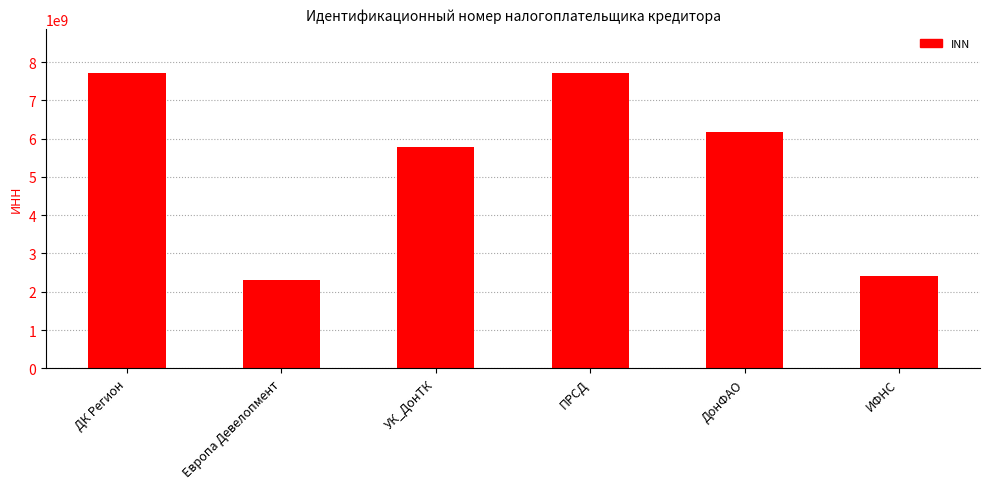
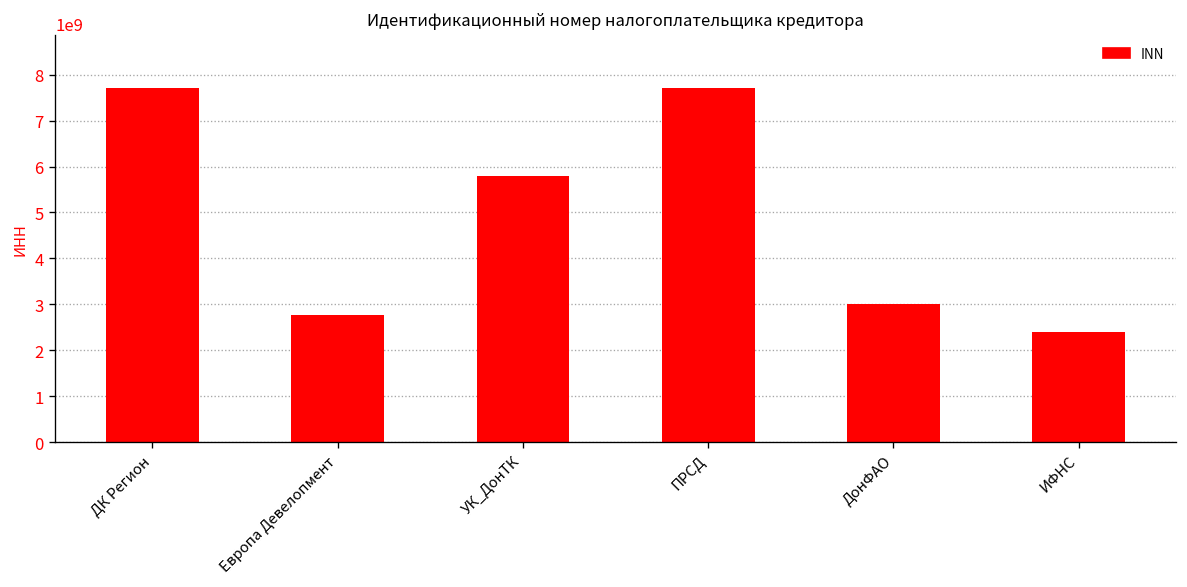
Европа Девелопмент: 2300000000 -> 2800000000
ДонФАО: 6200000000 -> 3000000000
